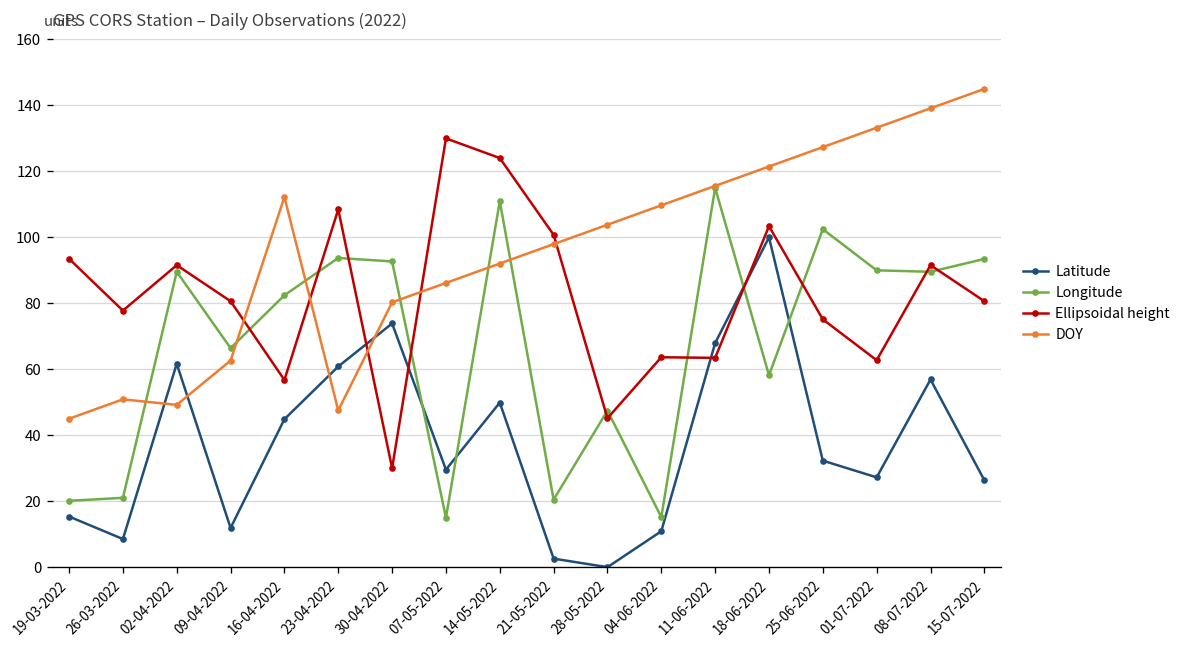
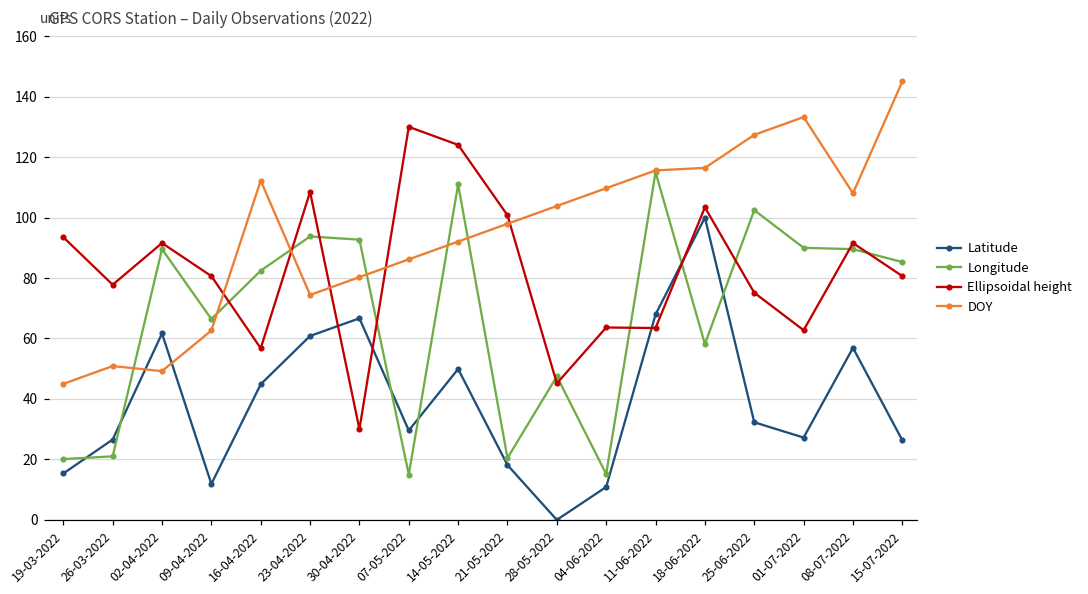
Latitude, 26-03-2022: 9 -> 27
DOY, 23-04-2022: 48 -> 74
Latitude, 30-04-2022: 74 -> 67
Latitude, 21-05-2022: 3 -> 18
DOY, 18-06-2022: 121 -> 116
DOY, 08-07-2022: 139 -> 108
Longitude, 15-07-2022: 93 -> 85
